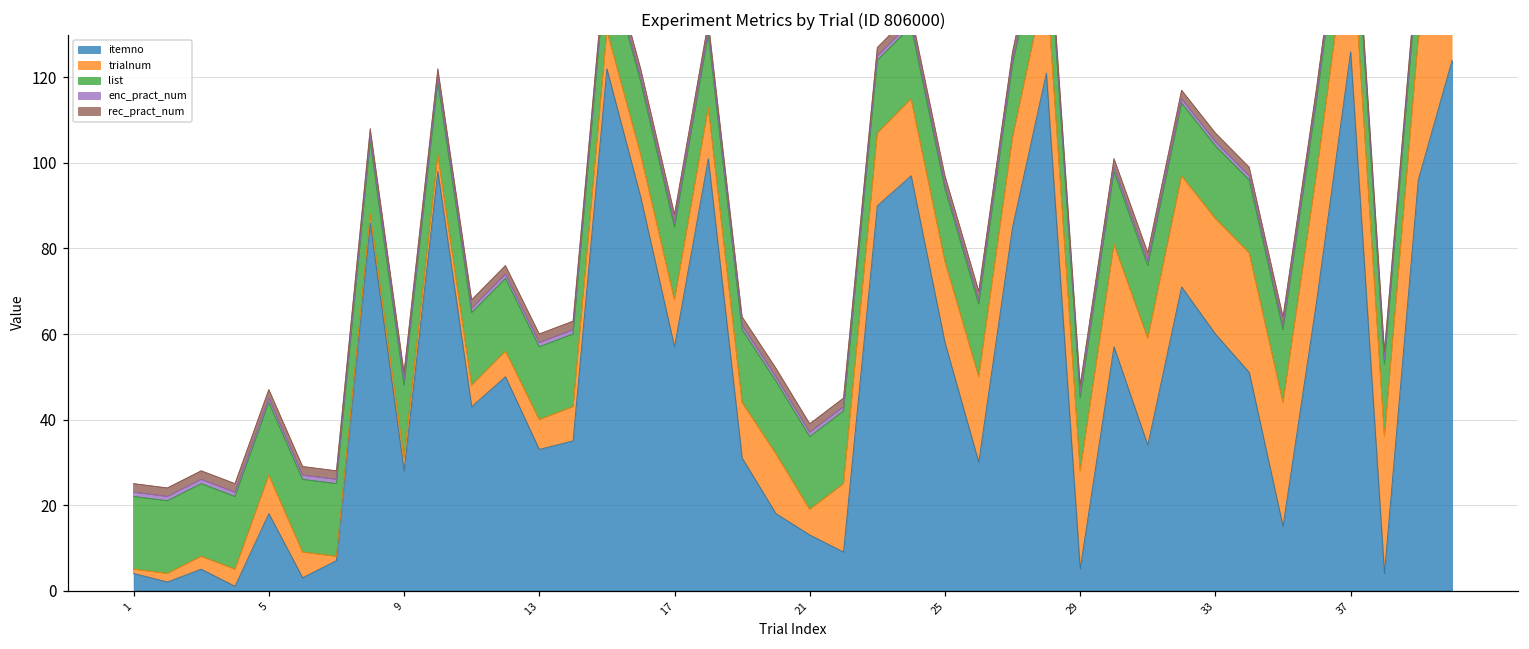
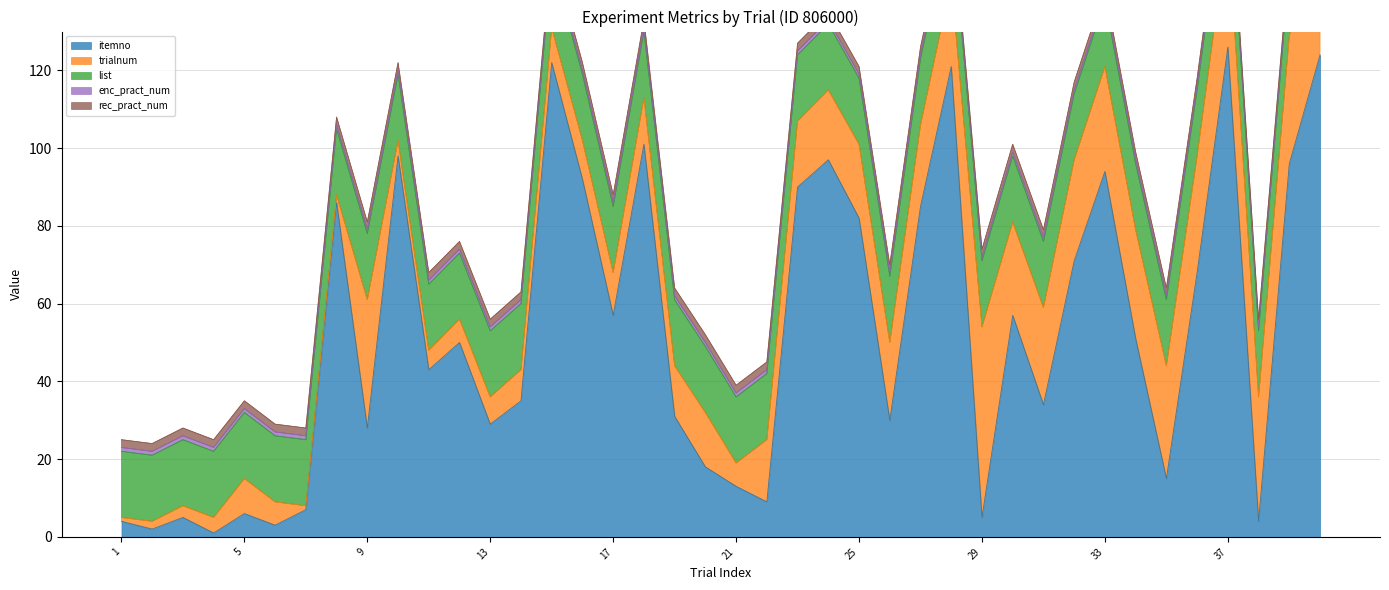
itemno, 5: 18 -> 6
trialnum, 9: 3 -> 33
itemno, 13: 33 -> 29
itemno, 25: 58 -> 82
trialnum, 29: 23 -> 49
itemno, 33: 60 -> 94
